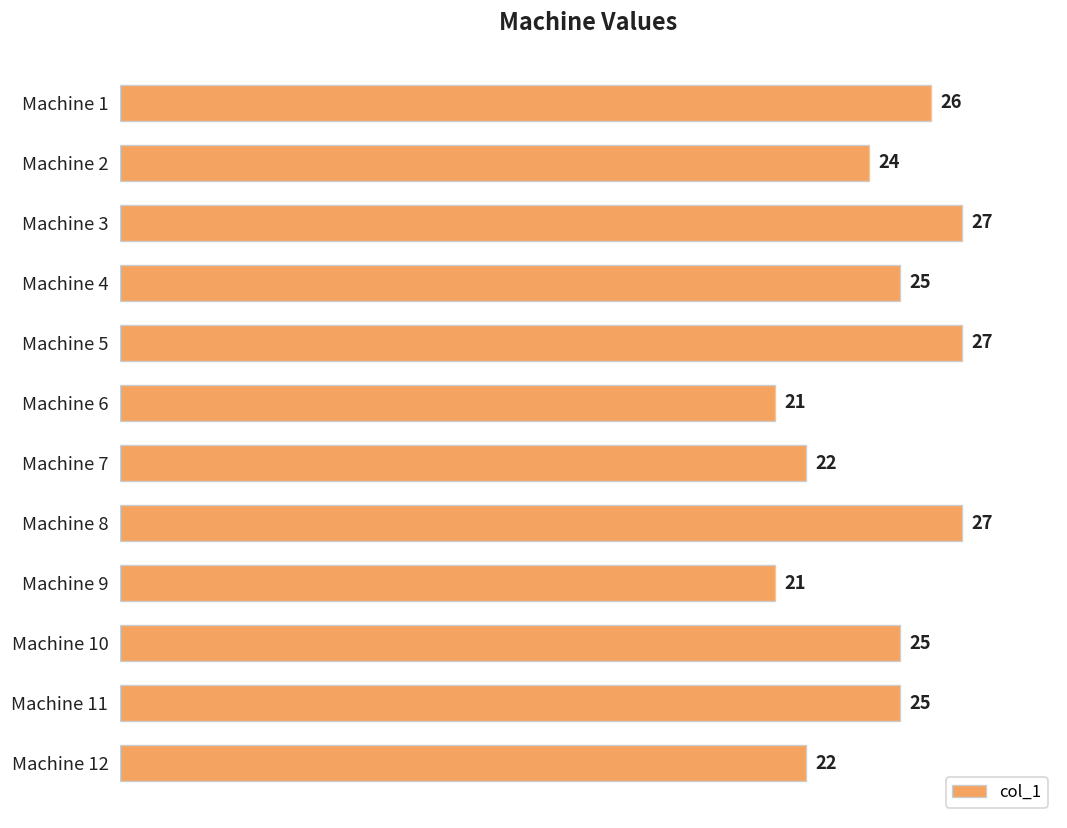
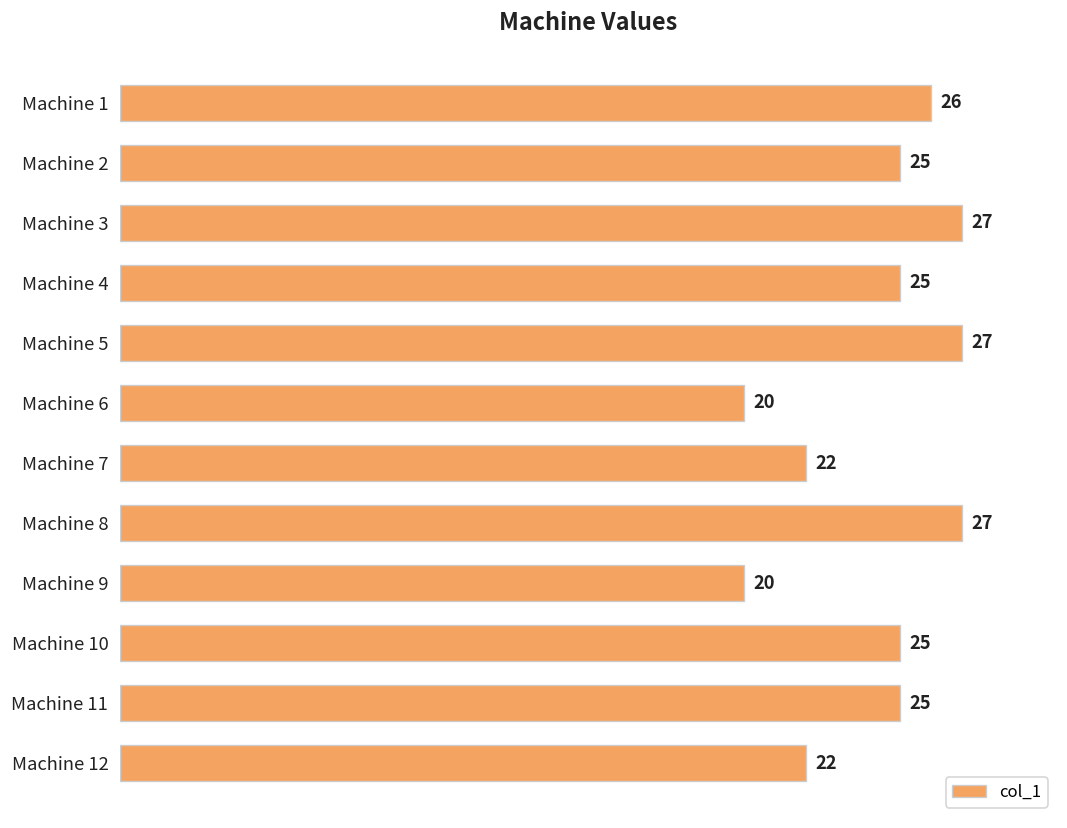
Machine 2: 24 -> 25
Machine 6: 21 -> 20
Machine 9: 21 -> 20
